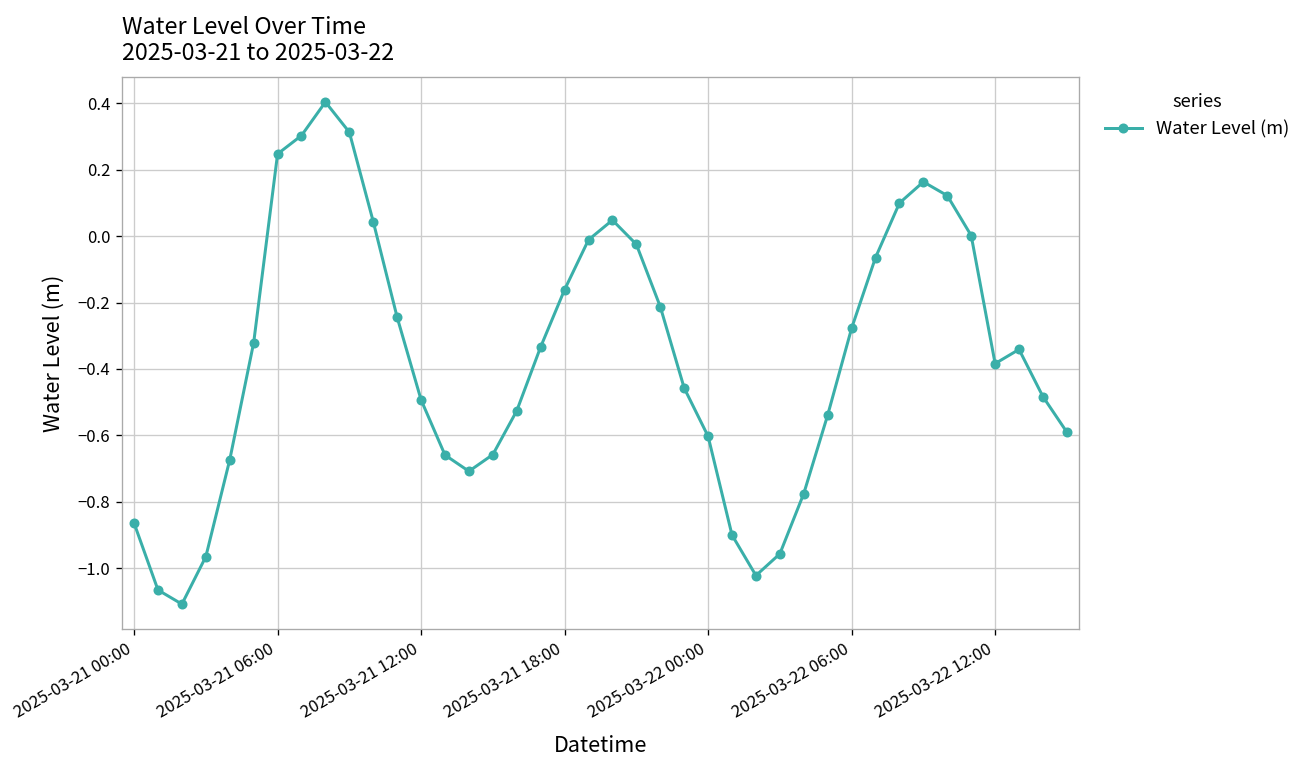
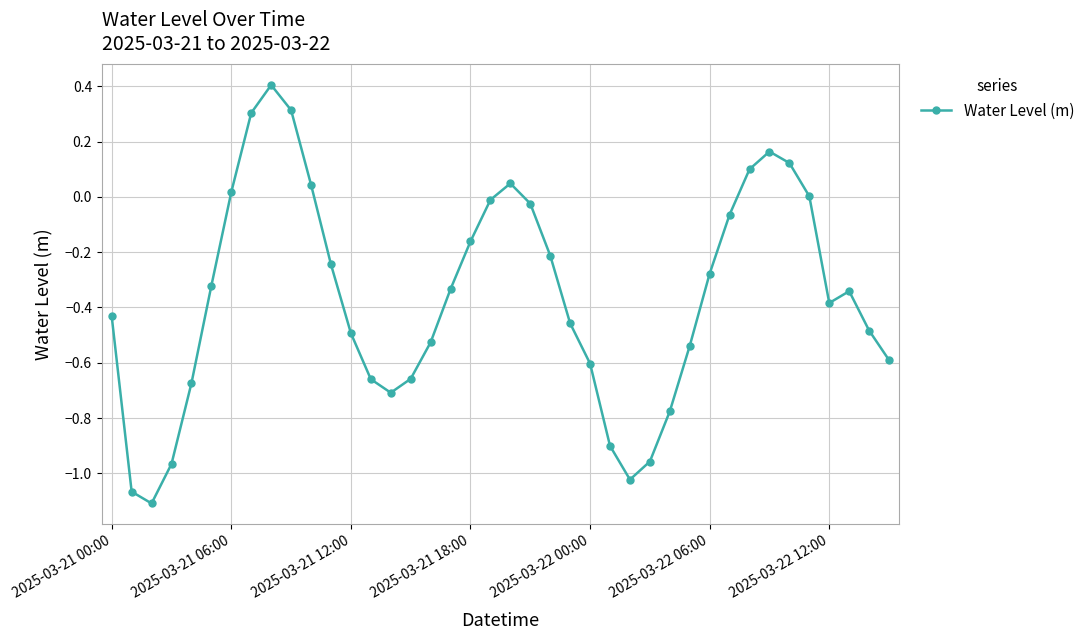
2025-03-21 00:00: -0.86 -> -0.43
2025-03-21 06:00: 0.25 -> 0.02
